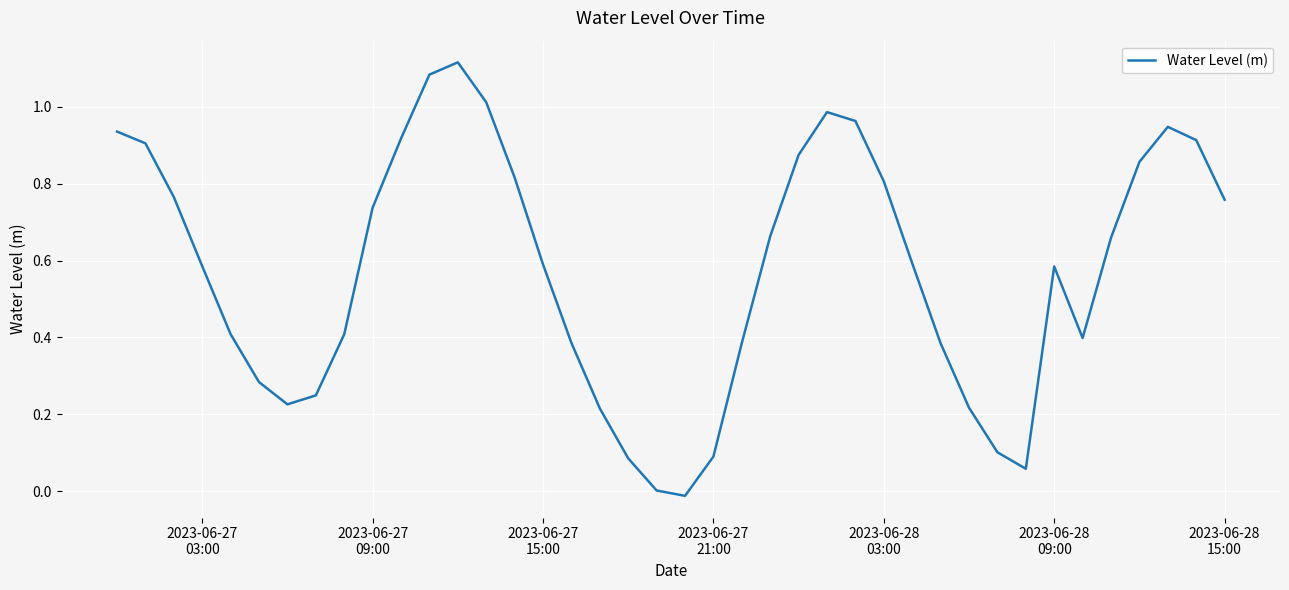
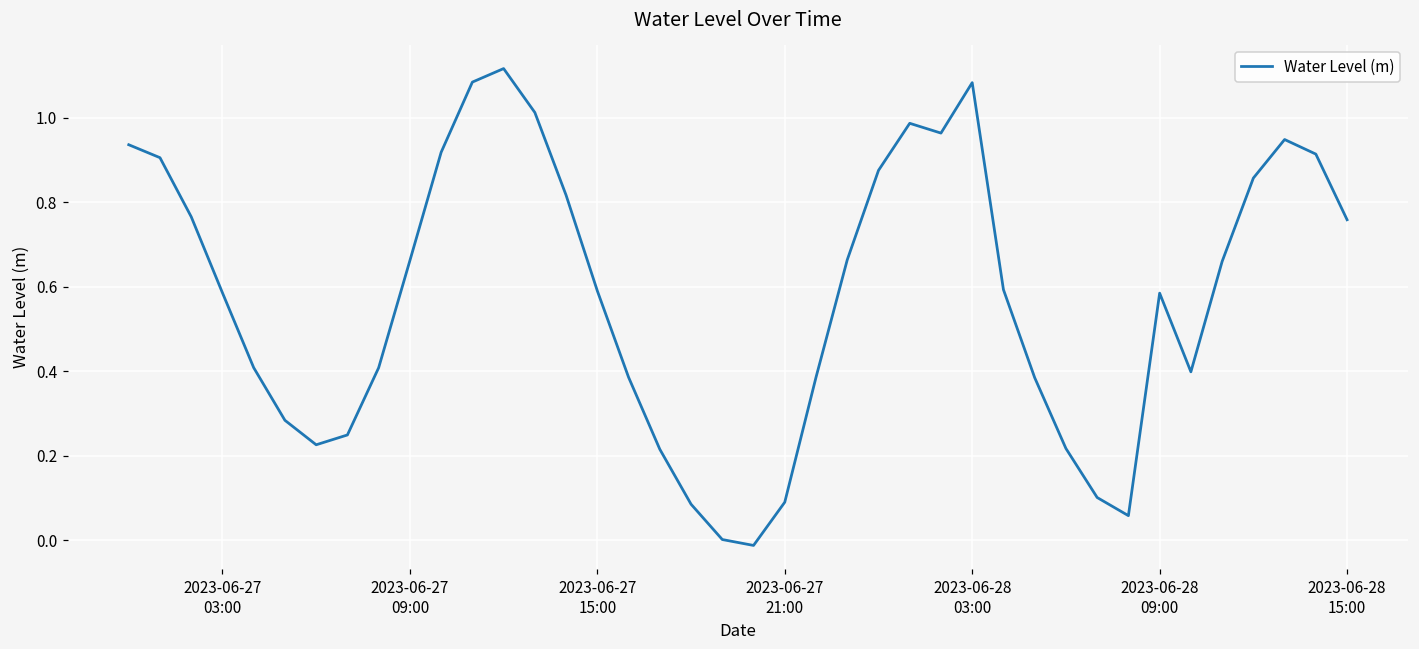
2023-06-27 09:00: 0.74 -> 0.66
2023-06-28 03:00: 0.81 -> 1.08
